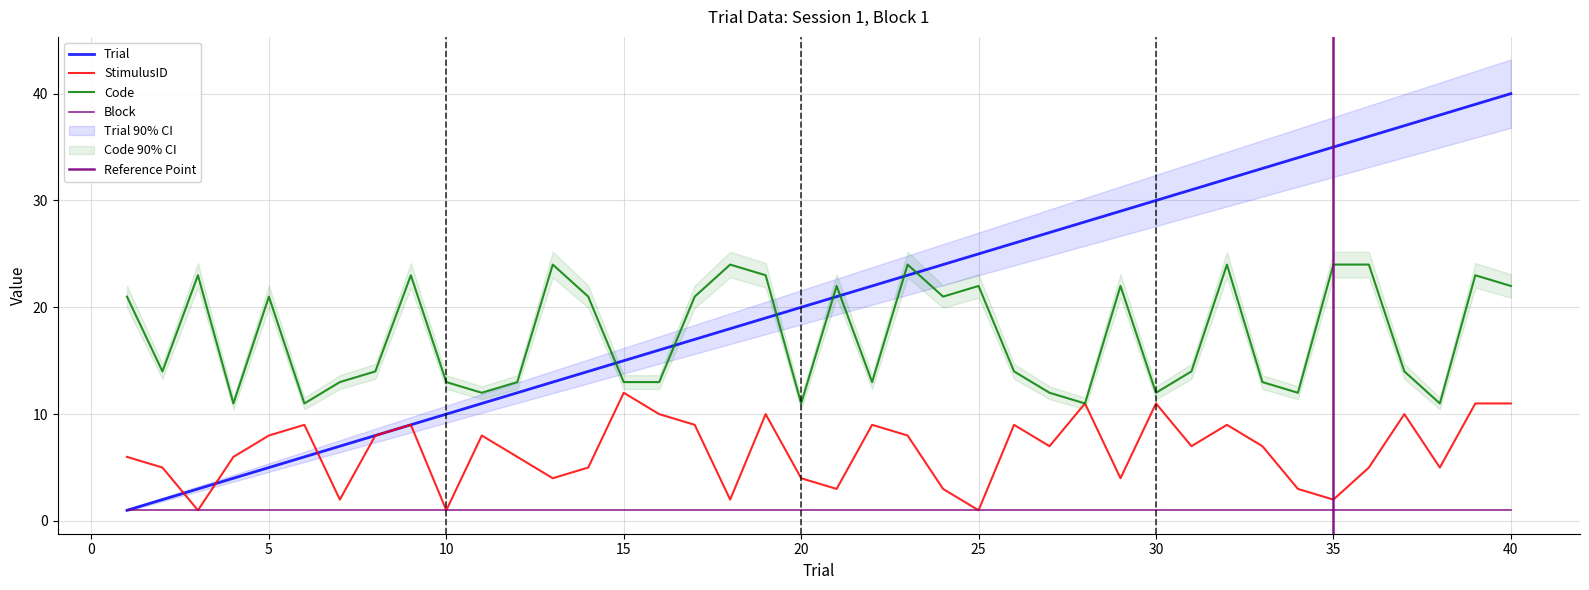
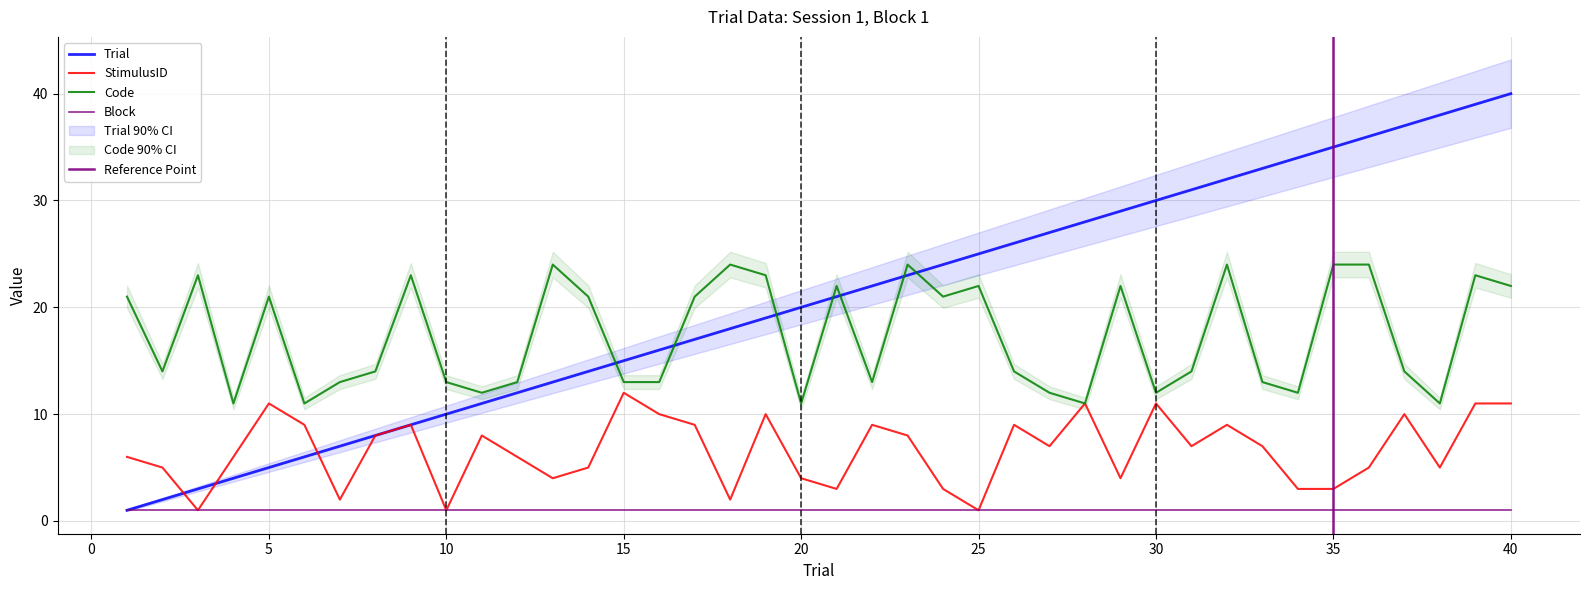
StimulusID, 5: 8 -> 11
StimulusID, 35: 2 -> 3
